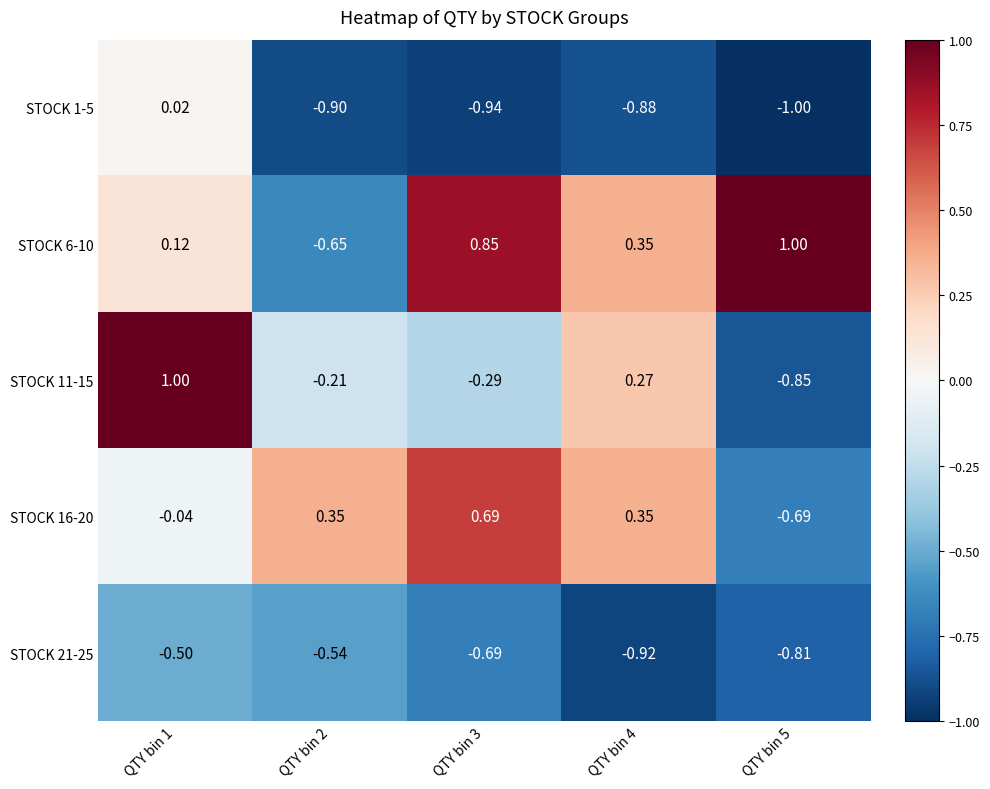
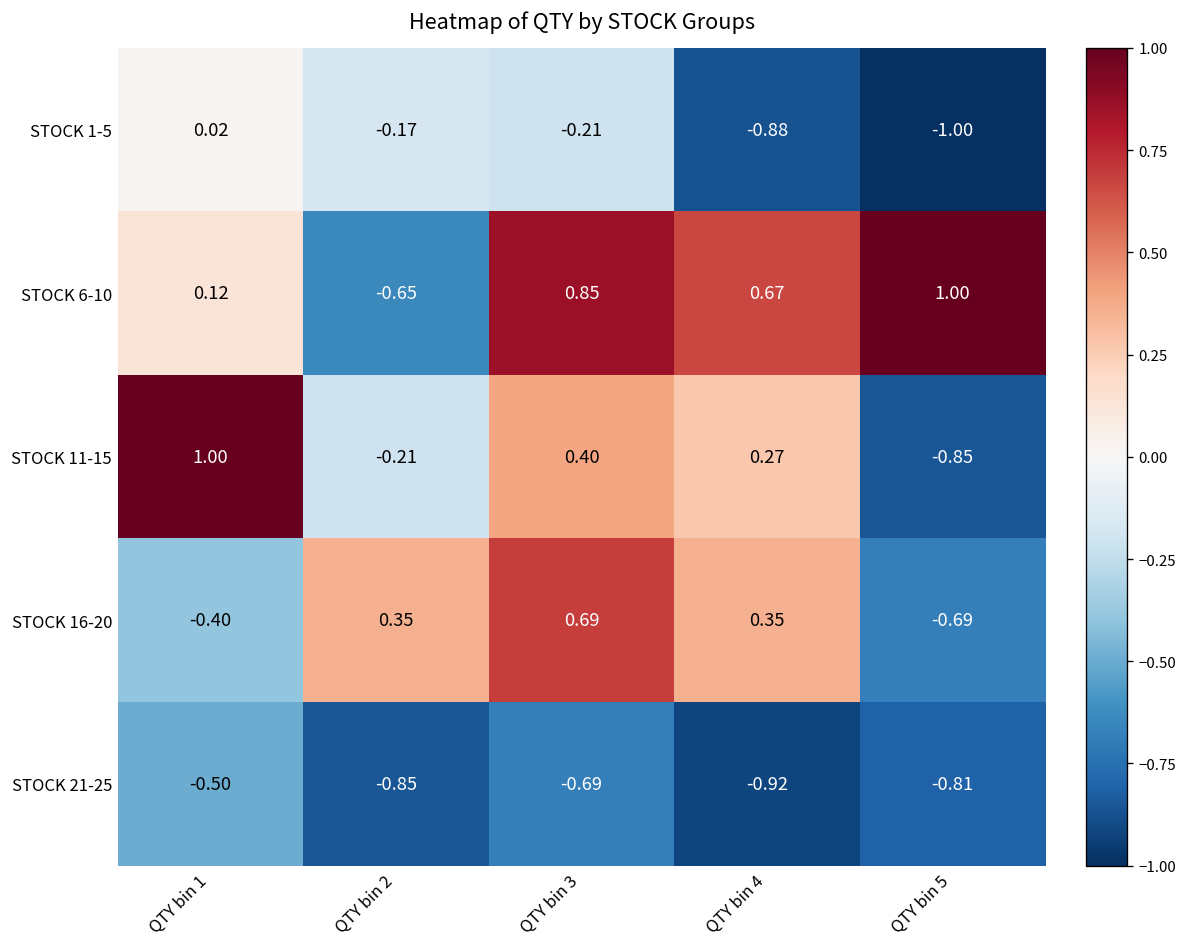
STOCK 1-5, QTY bin 2: -0.90 -> -0.17
STOCK 1-5, QTY bin 3: -0.94 -> -0.21
STOCK 6-10, QTY bin 4: 0.35 -> 0.67
STOCK 11-15, QTY bin 3: -0.29 -> 0.40
STOCK 16-20, QTY bin 1: -0.04 -> -0.40
STOCK 21-25, QTY bin 2: -0.54 -> -0.85
